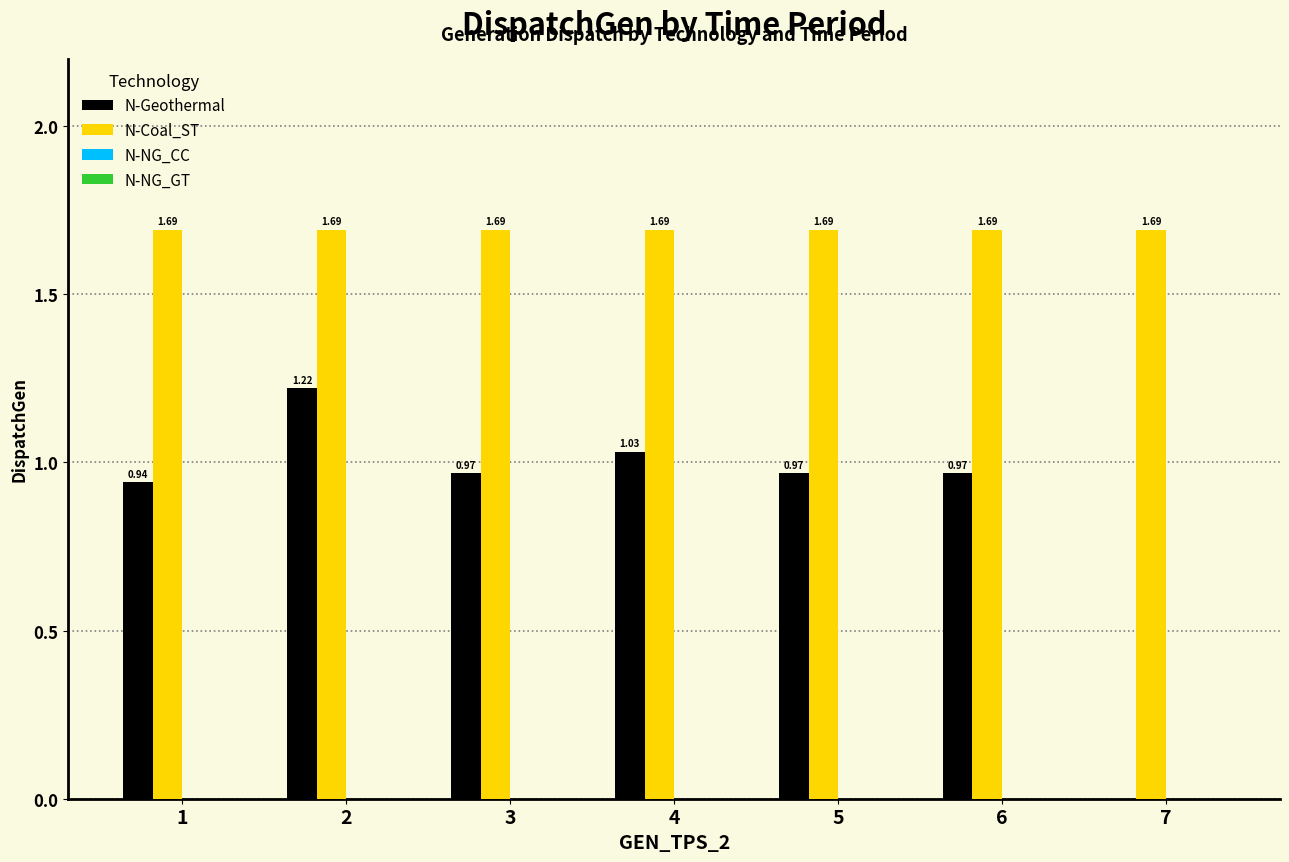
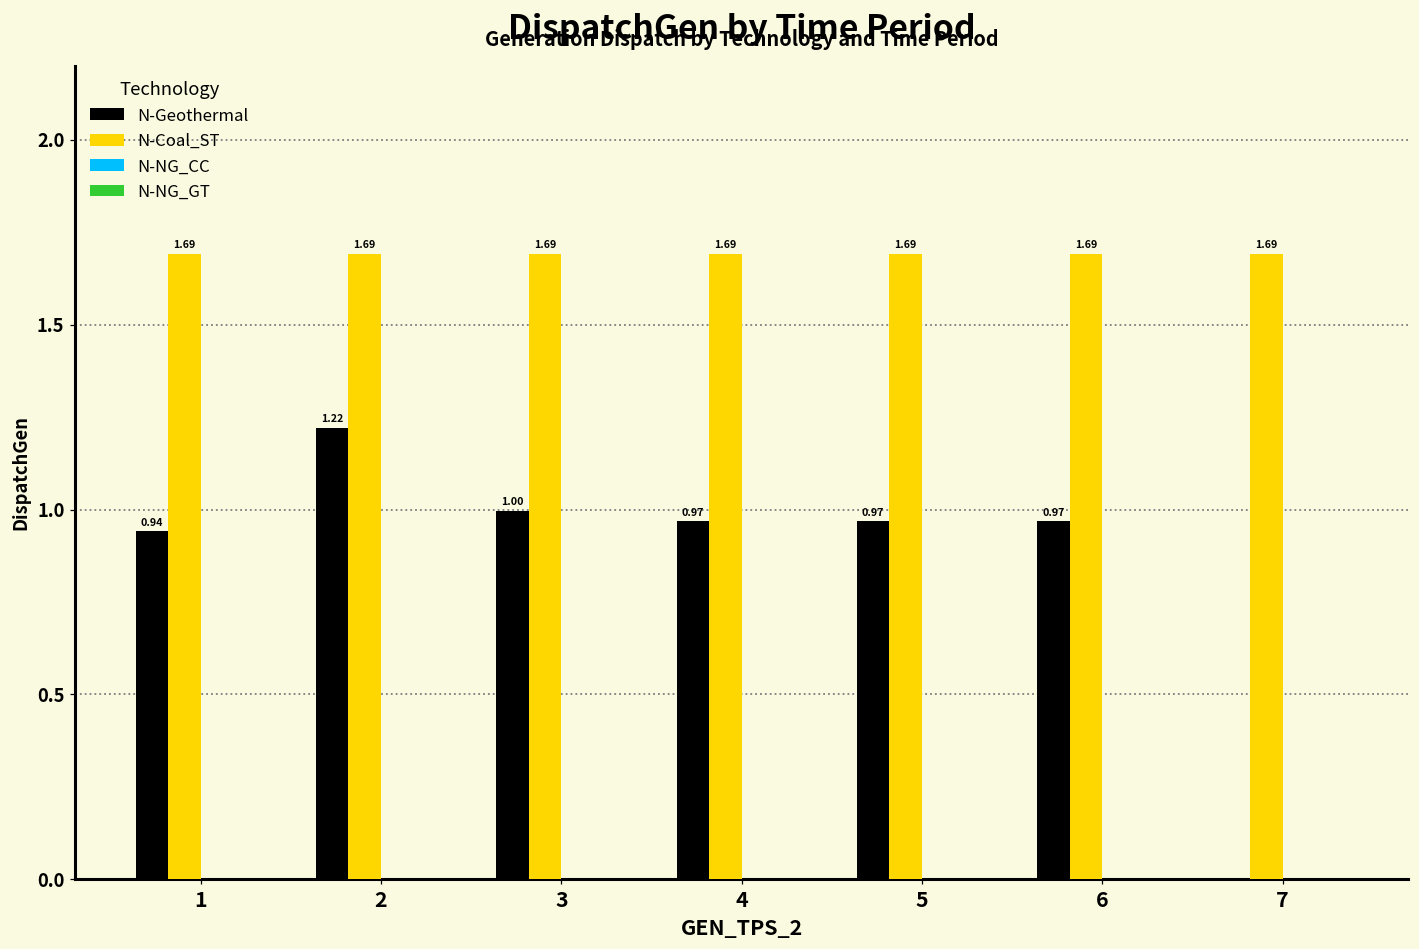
N-Geothermal, 3: 0.97 -> 1.00
N-Geothermal, 4: 1.03 -> 0.97
